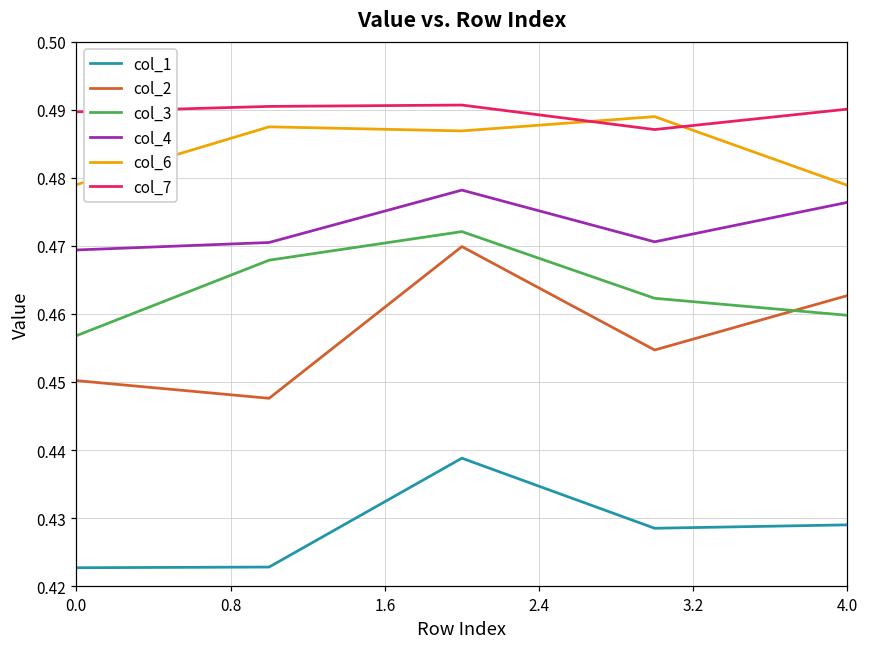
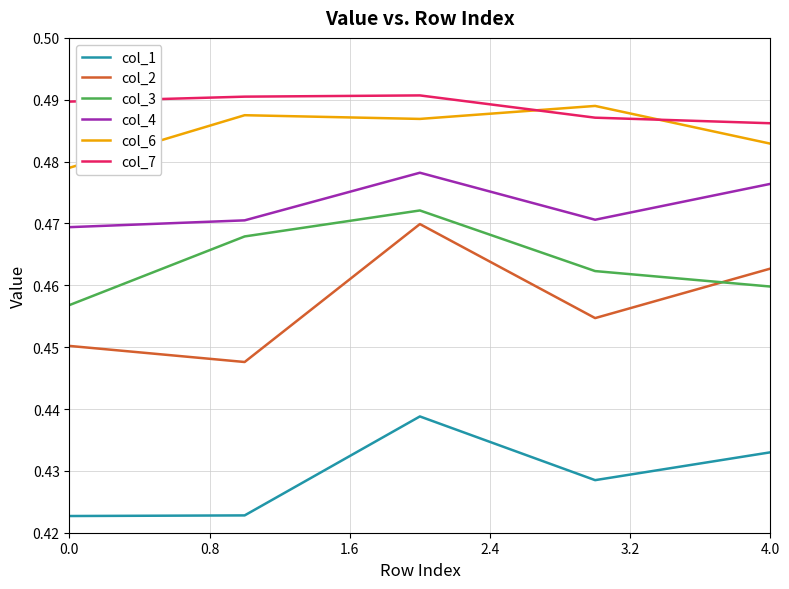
col_1, 4.0: 0.429 -> 0.433
col_6, 4.0: 0.479 -> 0.483
col_7, 4.0: 0.490 -> 0.486
